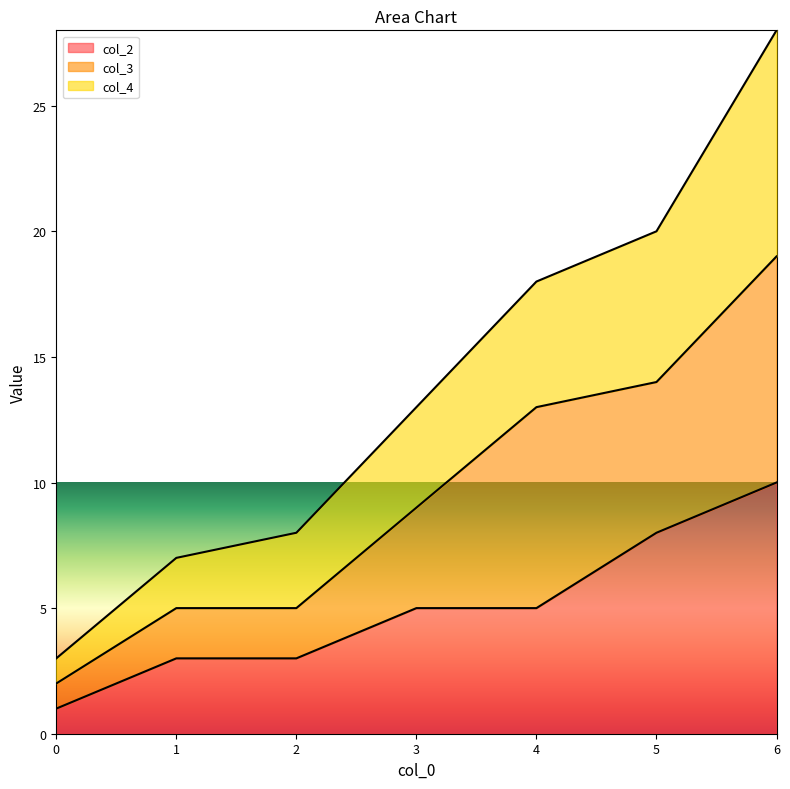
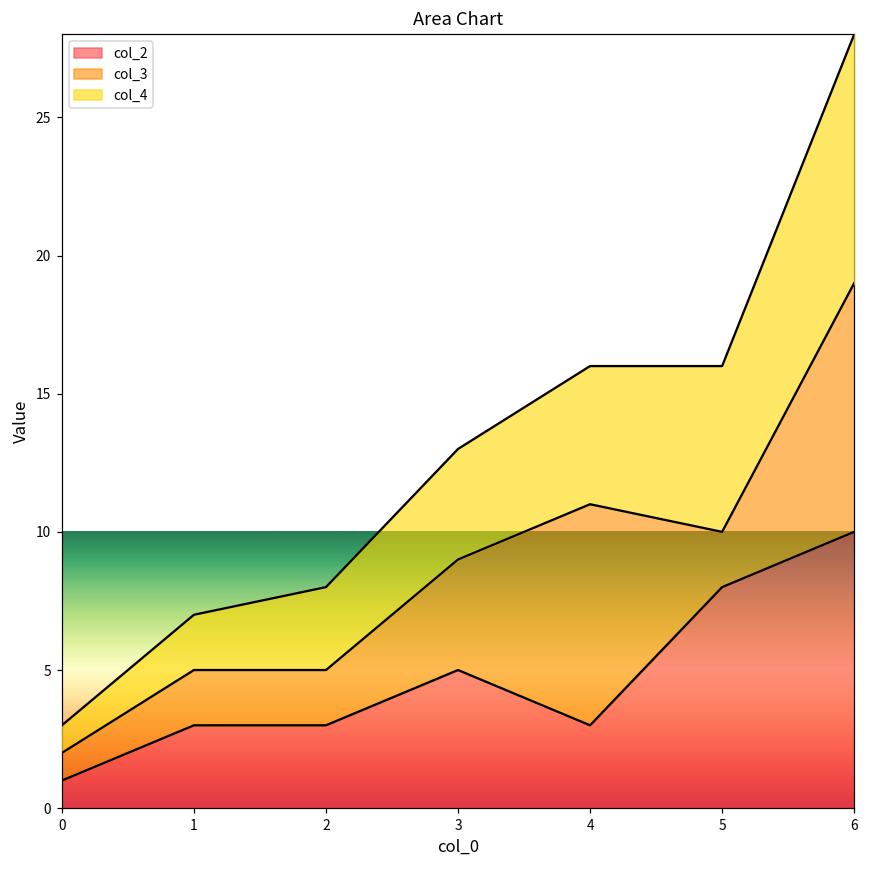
col_2, 4: 5 -> 3
col_3, 5: 6 -> 2
